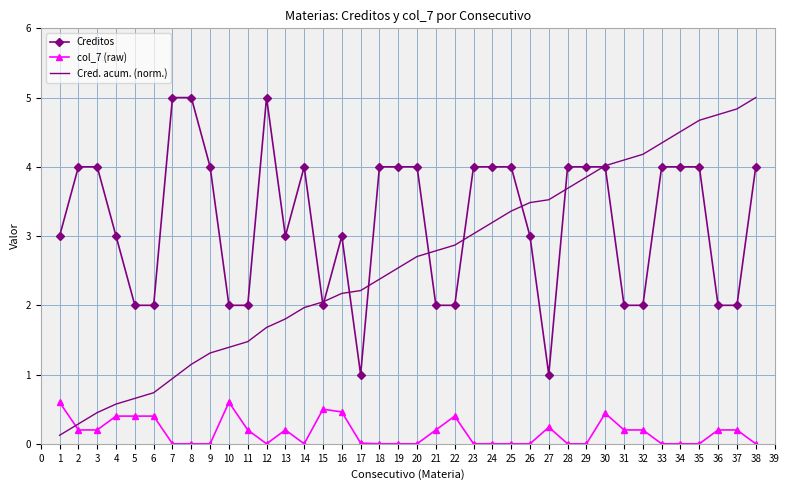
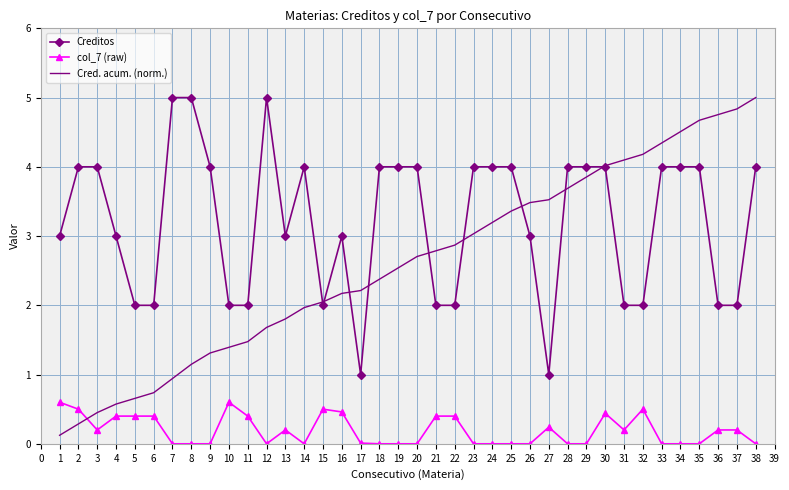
col_7 (raw), 2: 0.2 -> 0.5
col_7 (raw), 11: 0.2 -> 0.4
col_7 (raw), 21: 0.2 -> 0.4
col_7 (raw), 32: 0.2 -> 0.5
